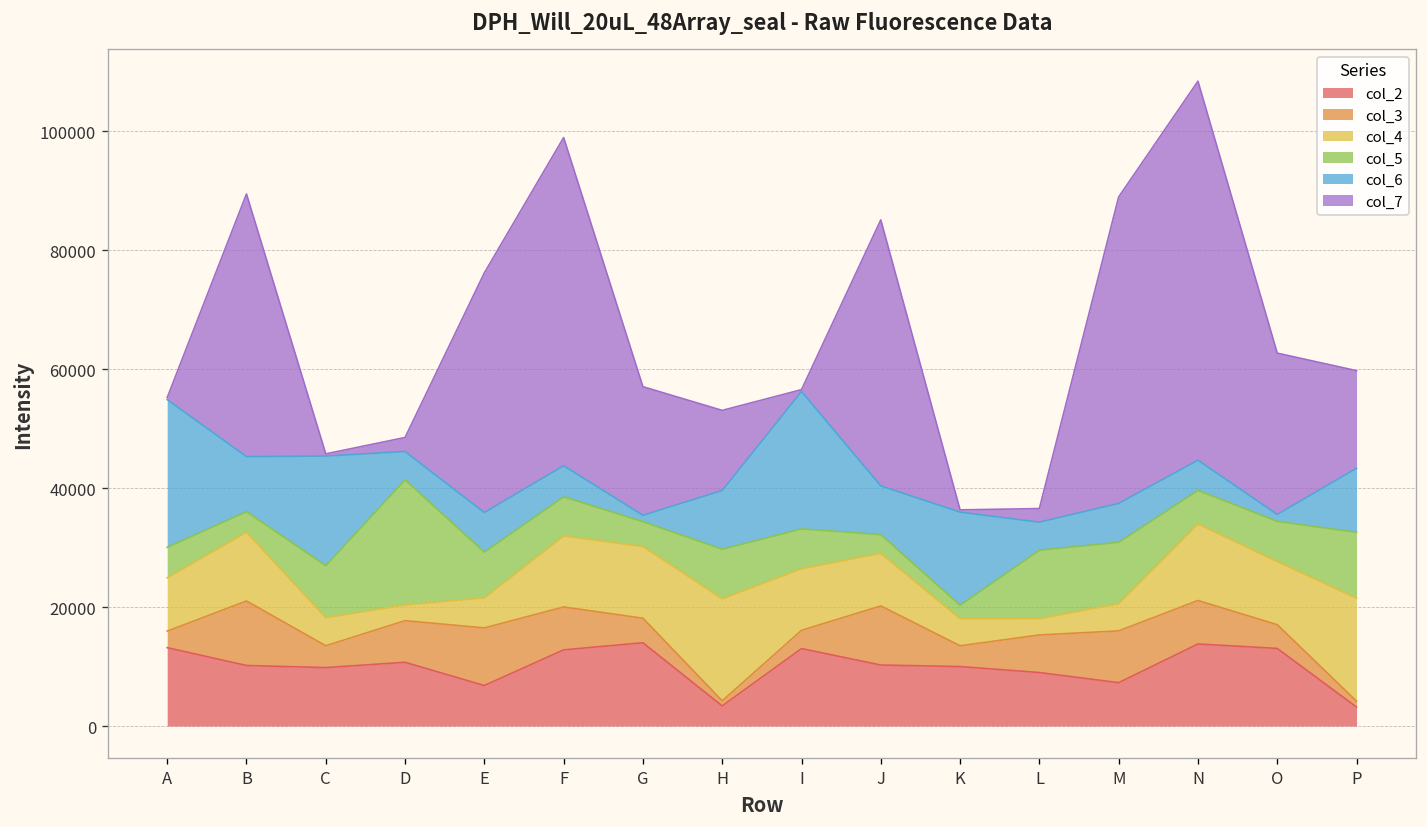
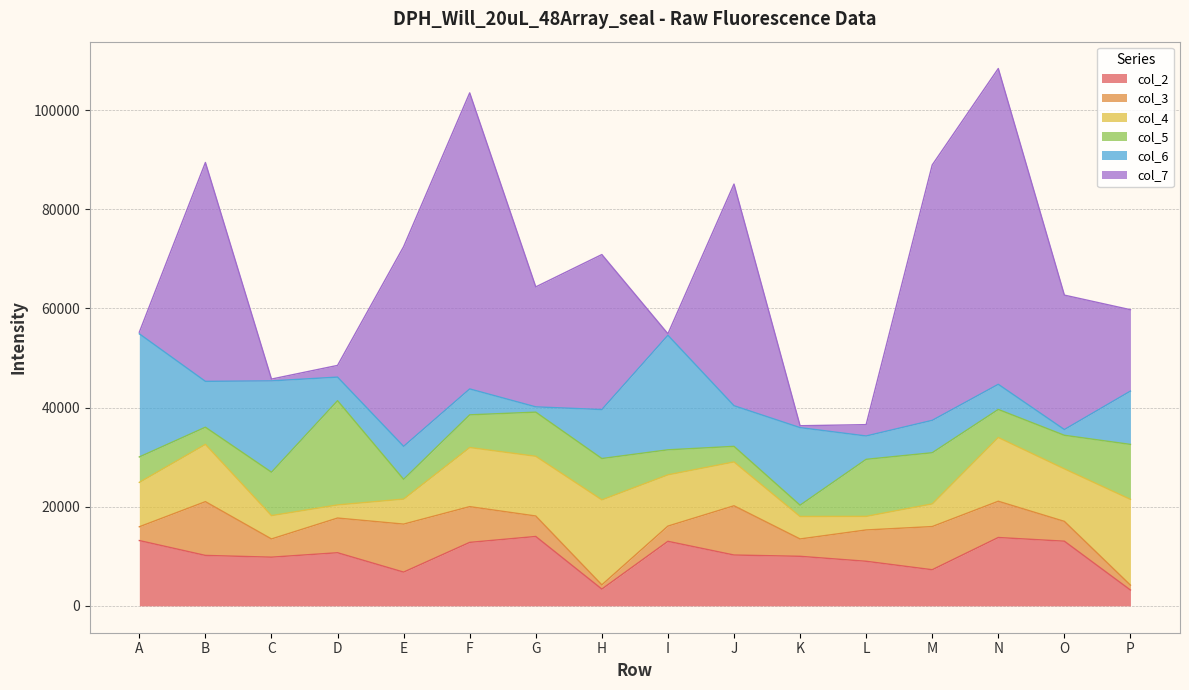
col_5, E: 8000 -> 4000
col_7, F: 55000 -> 60000
col_5, G: 4000 -> 9000
col_7, G: 22000 -> 24000
col_7, H: 13000 -> 31000
col_5, I: 7000 -> 5000
